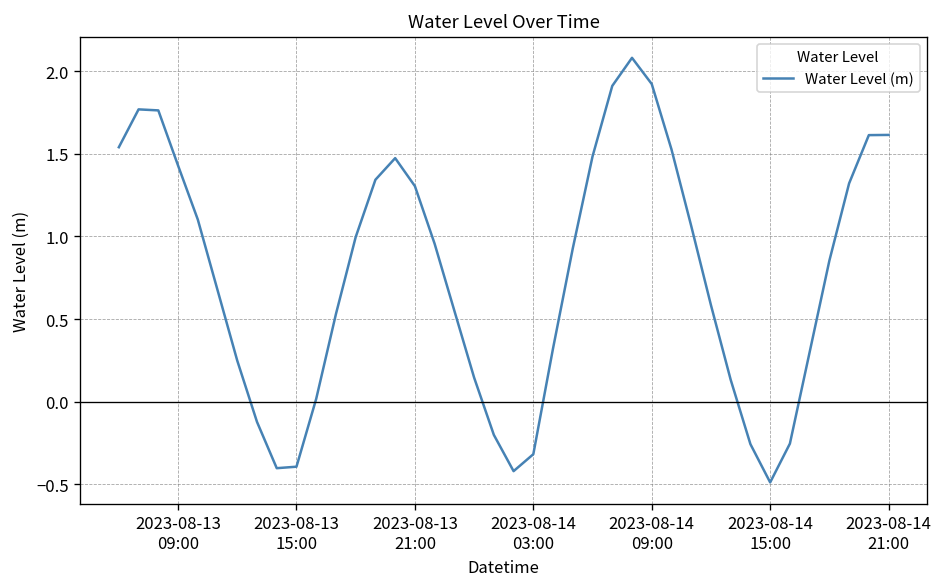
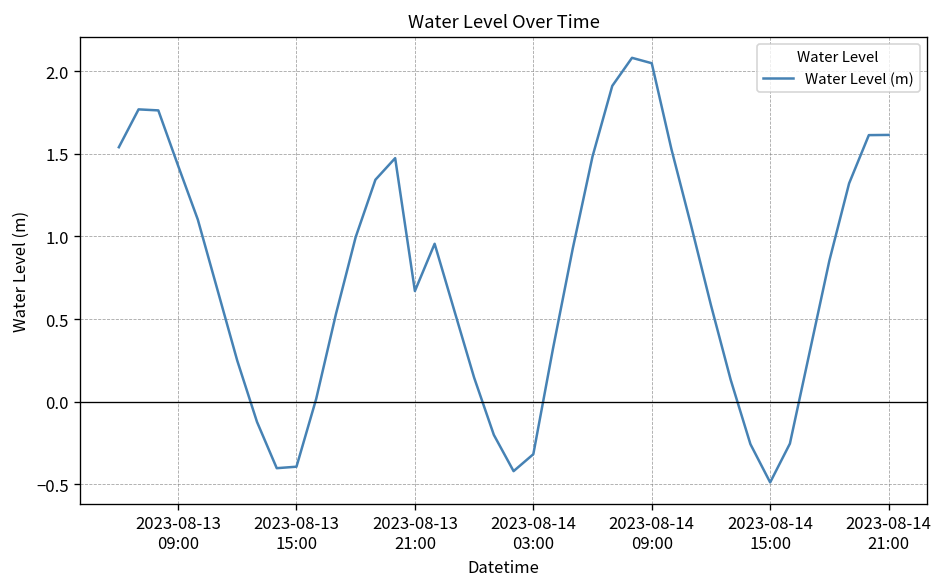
2023-08-13 21:00: 1.30 -> 0.67
2023-08-14 09:00: 1.92 -> 2.05
